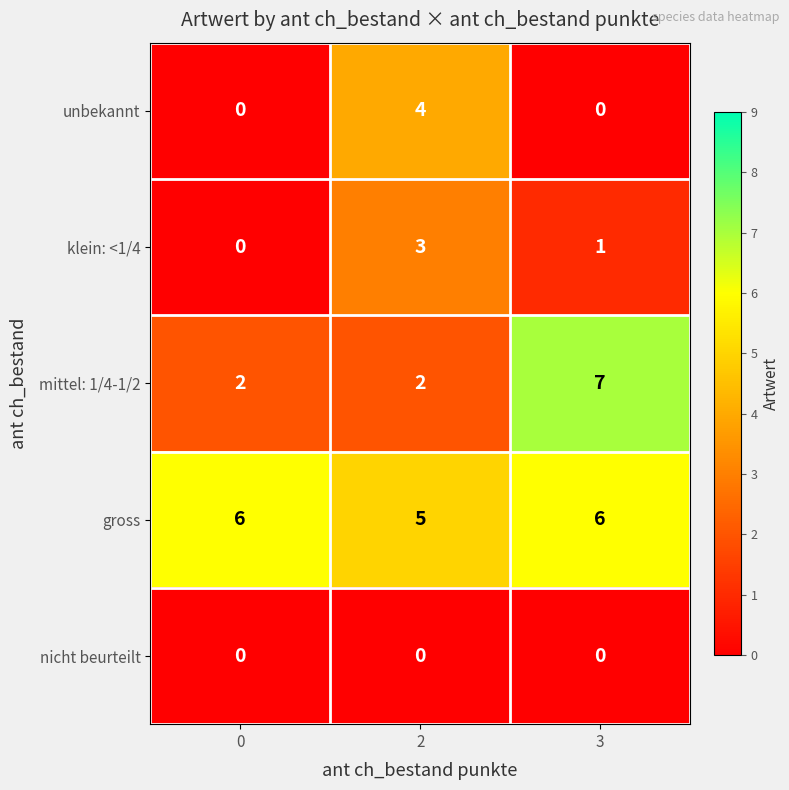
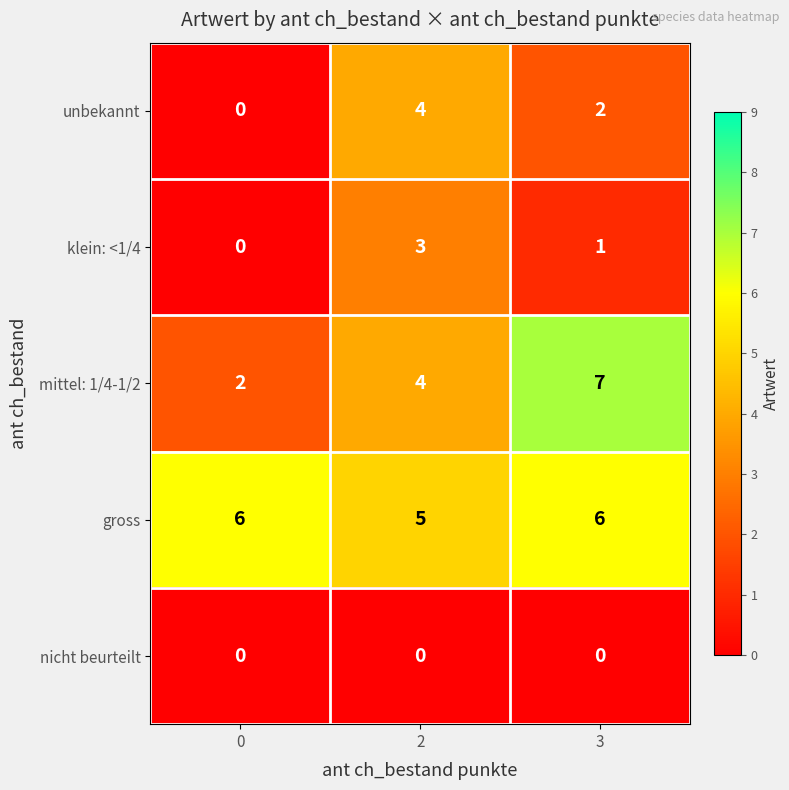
unbekannt, 3: 0 -> 2
mittel: 1/4-1/2, 2: 2 -> 4
